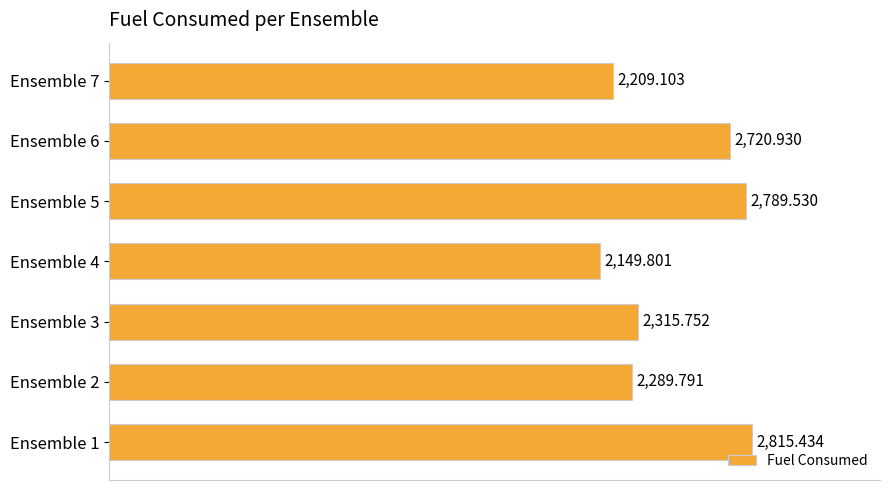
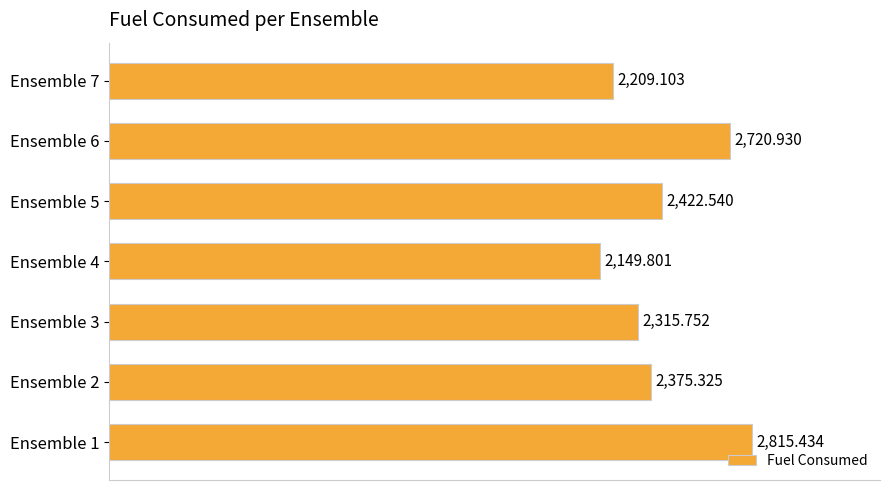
Ensemble 5: 2,789.530 -> 2,422.540
Ensemble 2: 2,289.791 -> 2,375.325
